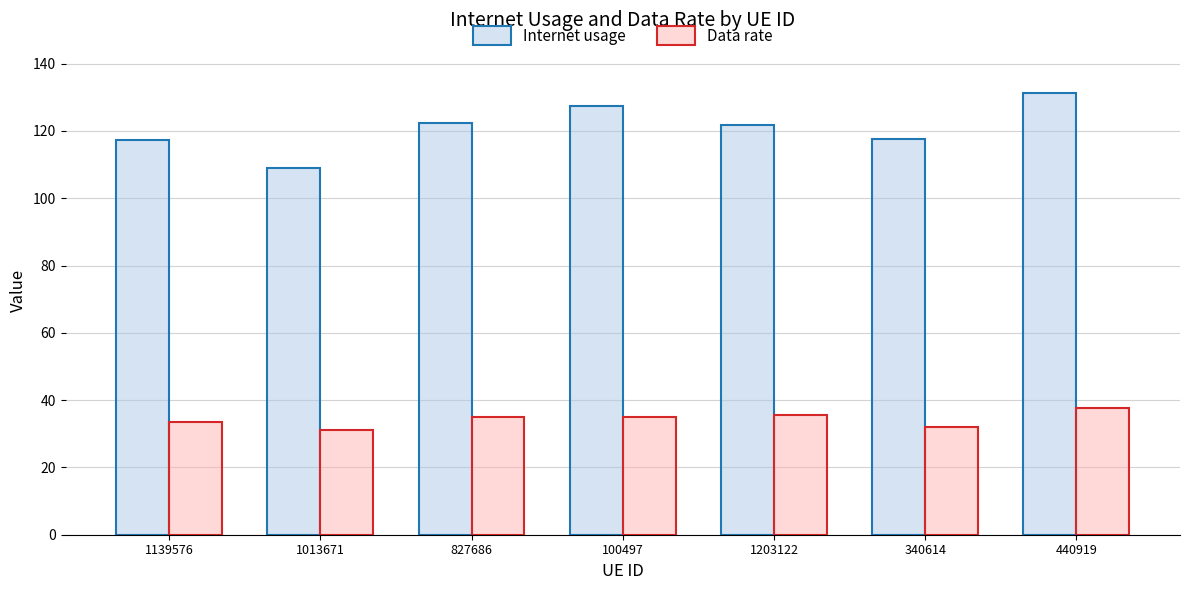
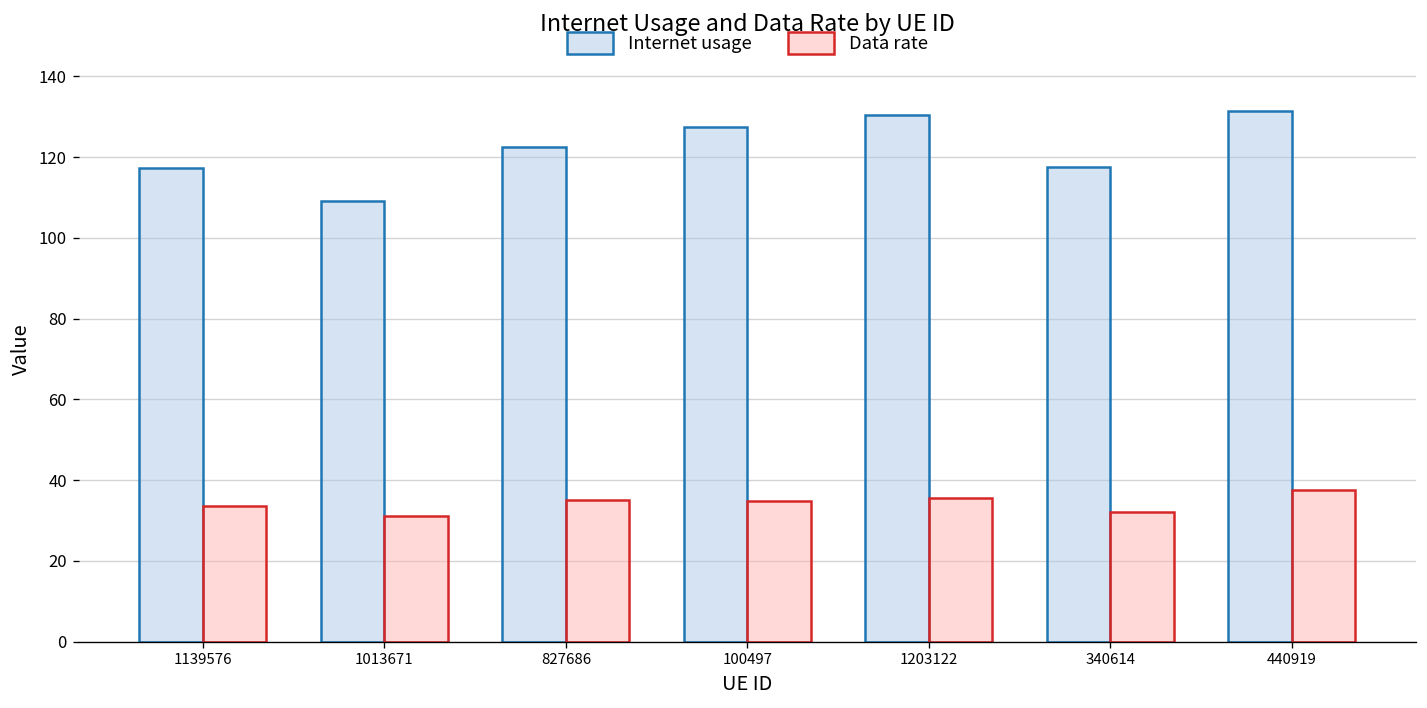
Internet usage, 1203122: 122 -> 130
